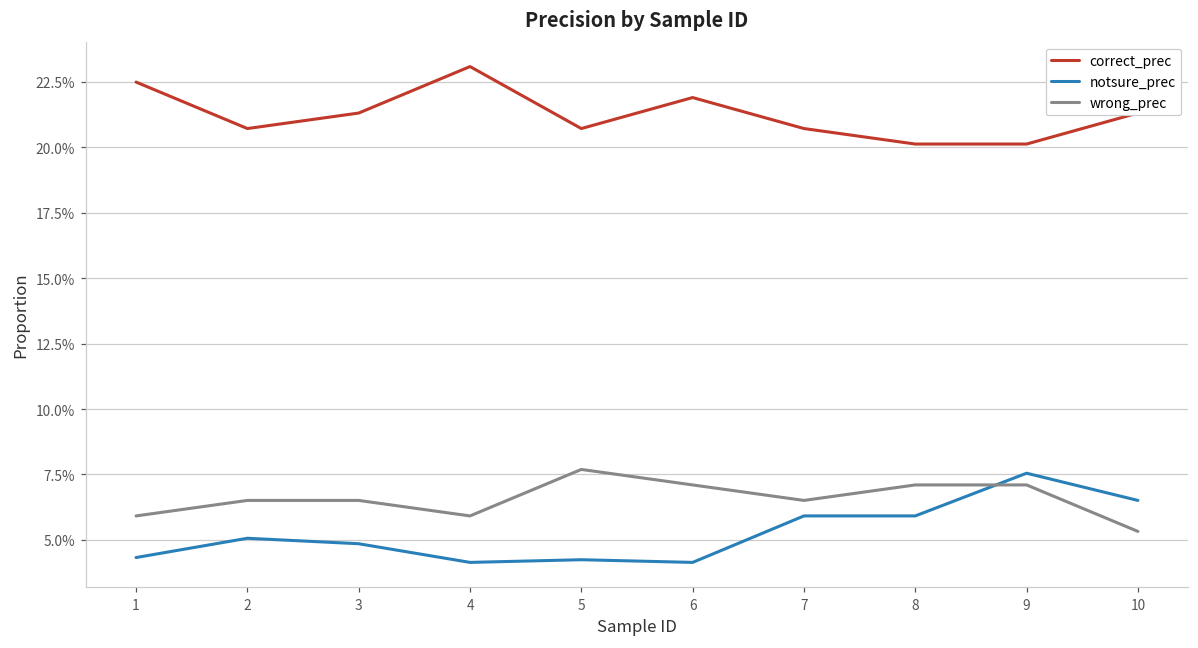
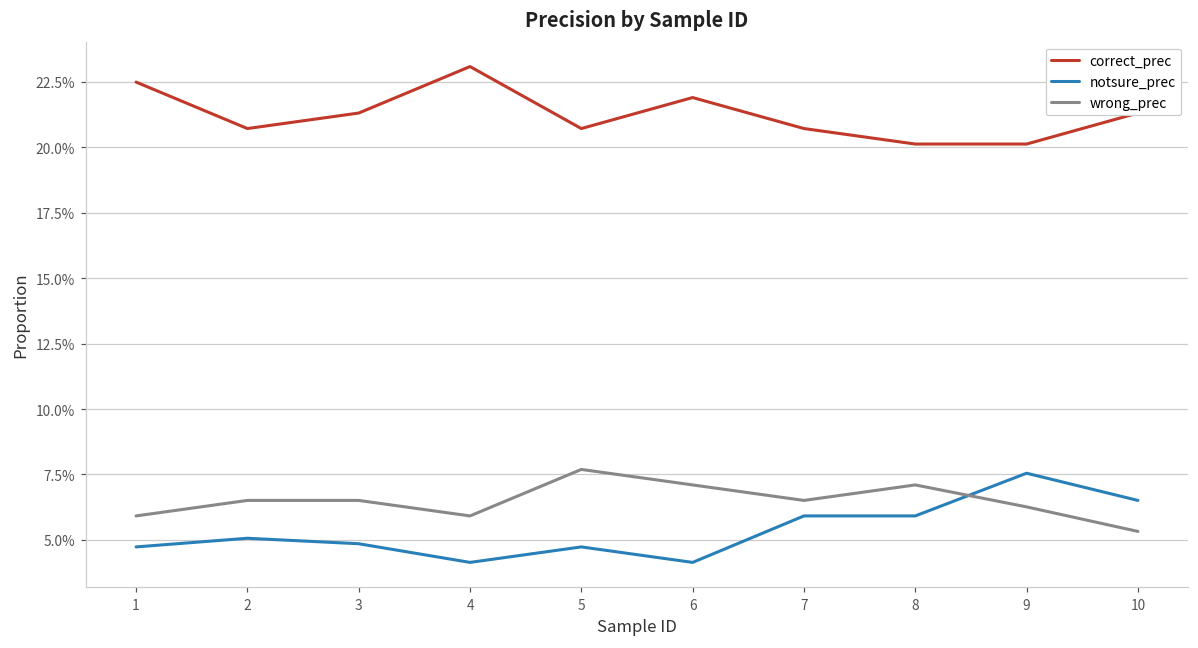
notsure_prec, 1: 4.3% -> 4.7%
notsure_prec, 5: 4.2% -> 4.7%
wrong_prec, 9: 7.1% -> 6.3%
